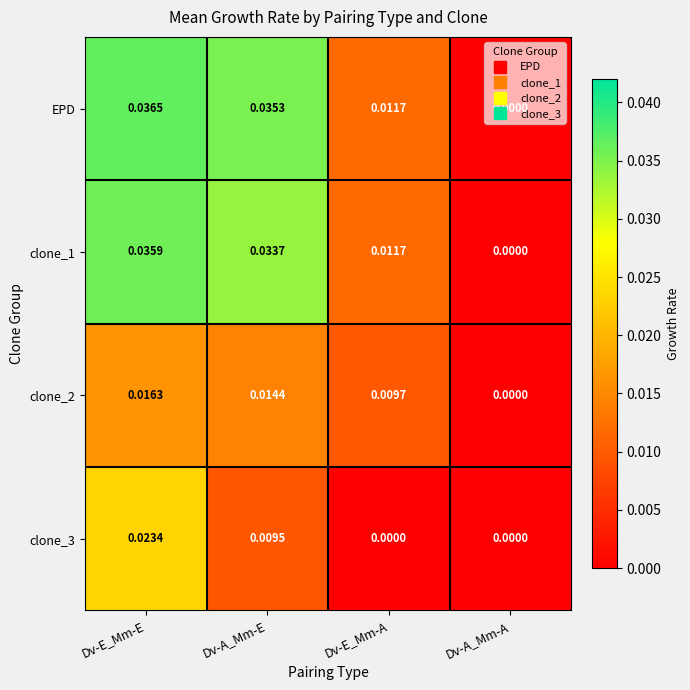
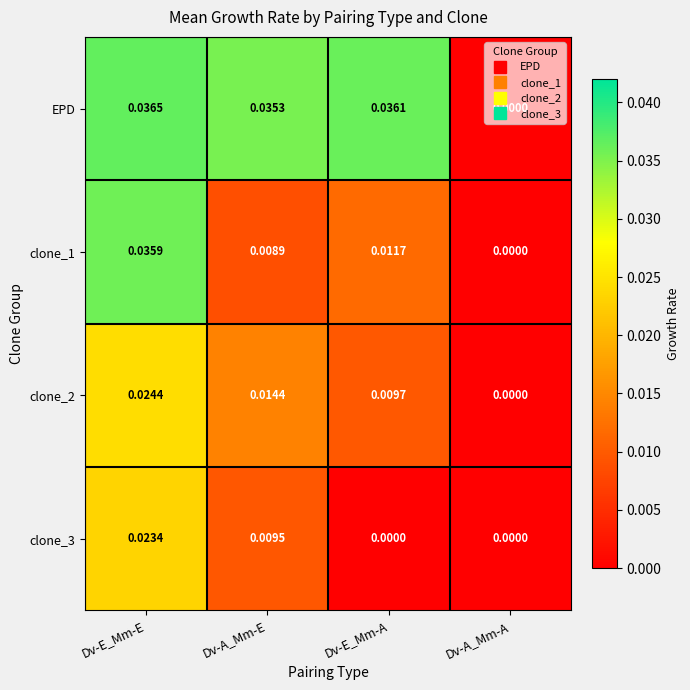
EPD, Dv-E_Mm-A: 0.0117 -> 0.0361
clone_1, Dv-A_Mm-E: 0.0337 -> 0.0089
clone_2, Dv-E_Mm-E: 0.0163 -> 0.0244
